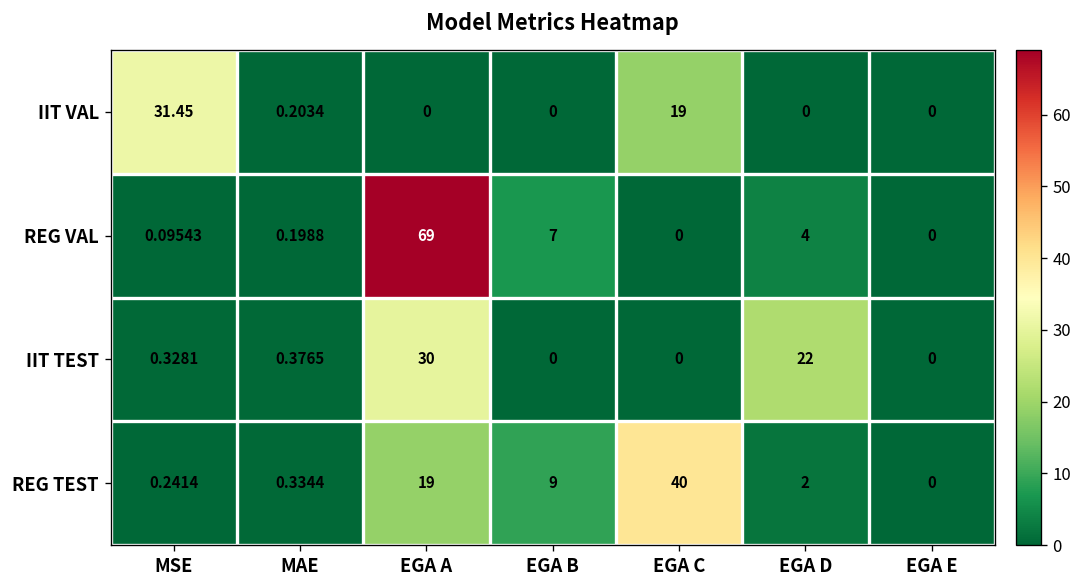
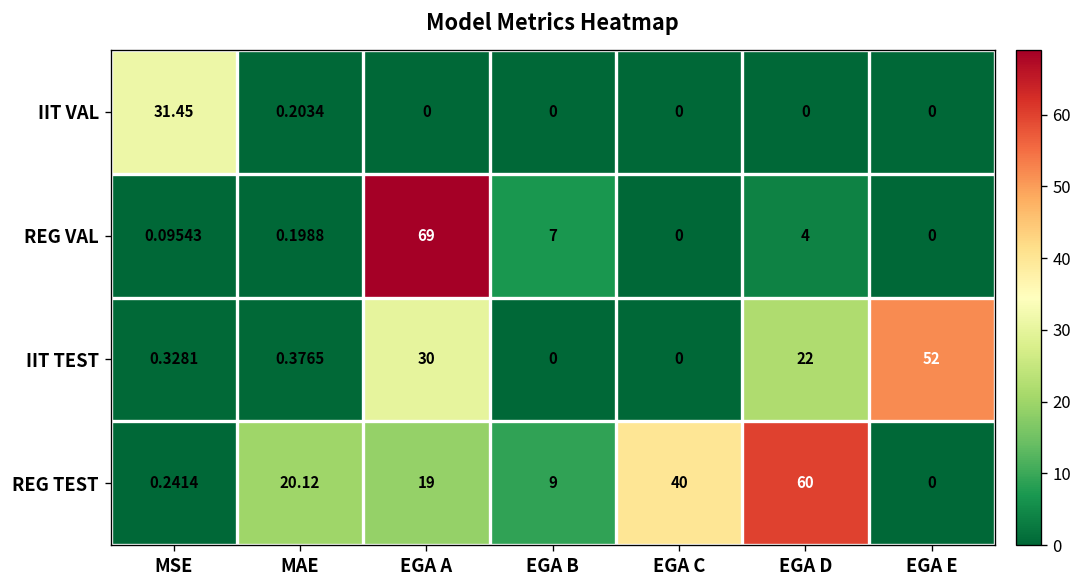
IIT VAL, EGA C: 19 -> 0
IIT TEST, EGA E: 0 -> 52
REG TEST, MAE: 0.3344 -> 20.12
REG TEST, EGA D: 2 -> 60
